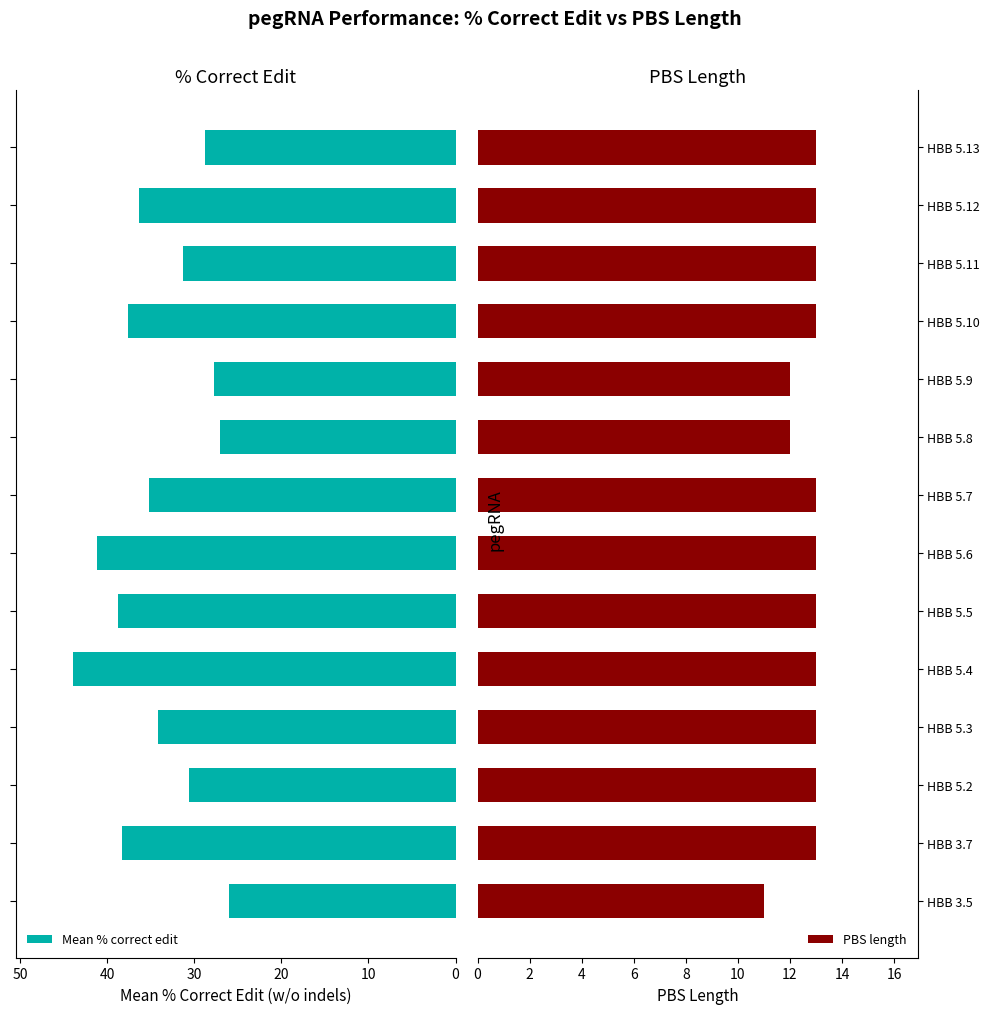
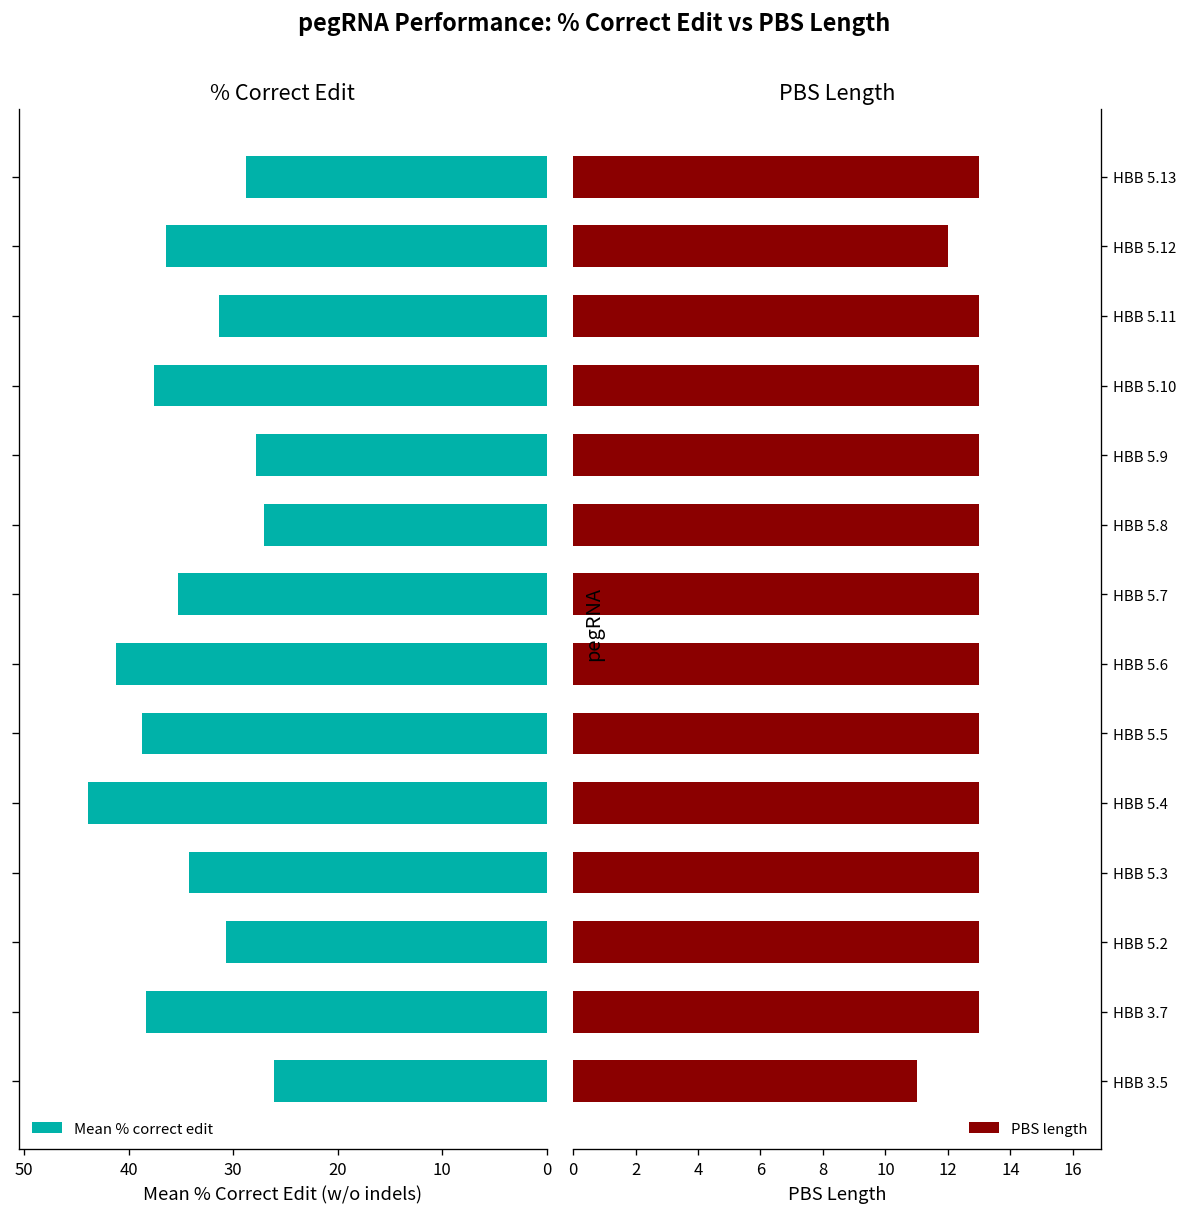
PBS Length, HBB 5.12: 13 -> 12
PBS Length, HBB 5.9: 12 -> 13
PBS Length, HBB 5.8: 12 -> 13
